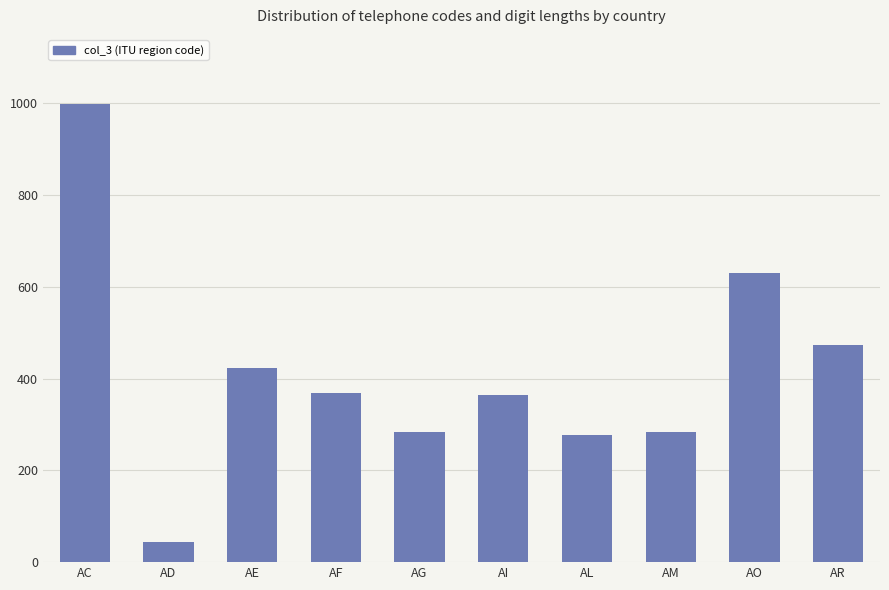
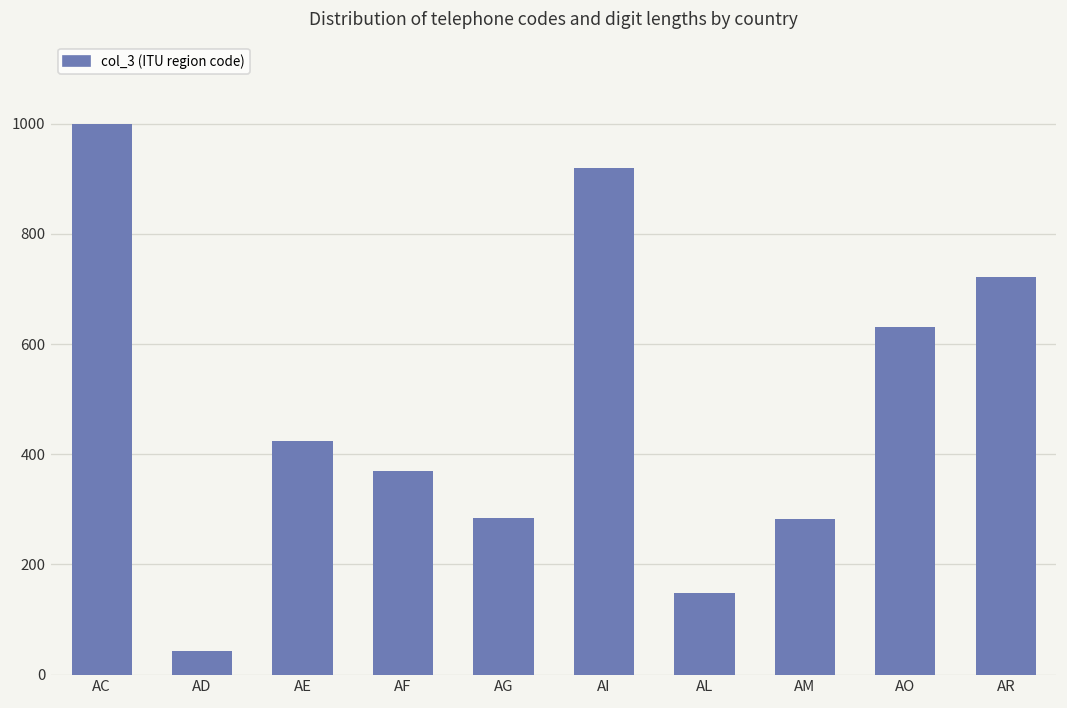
AI: 370 -> 920
AL: 280 -> 150
AR: 470 -> 720
